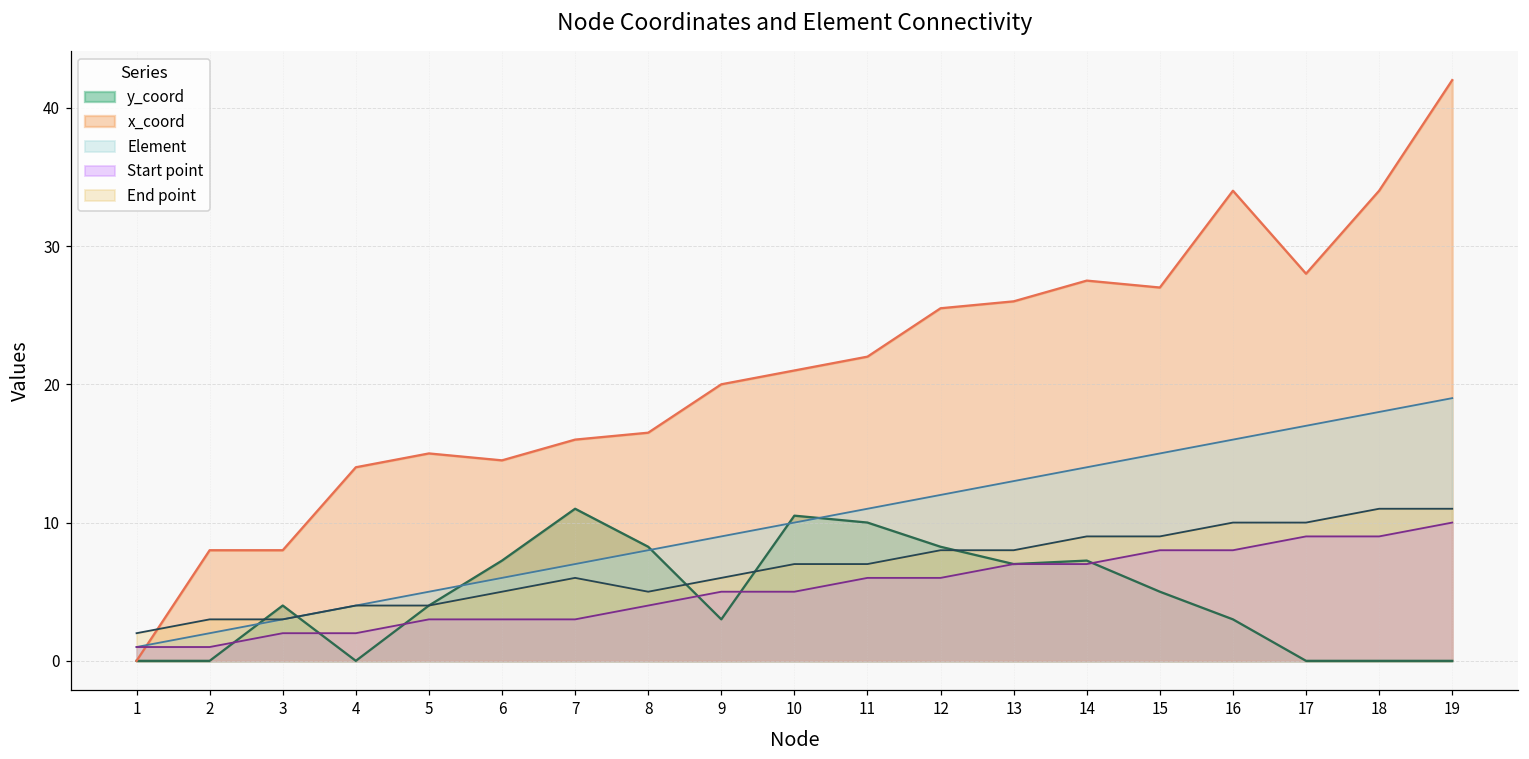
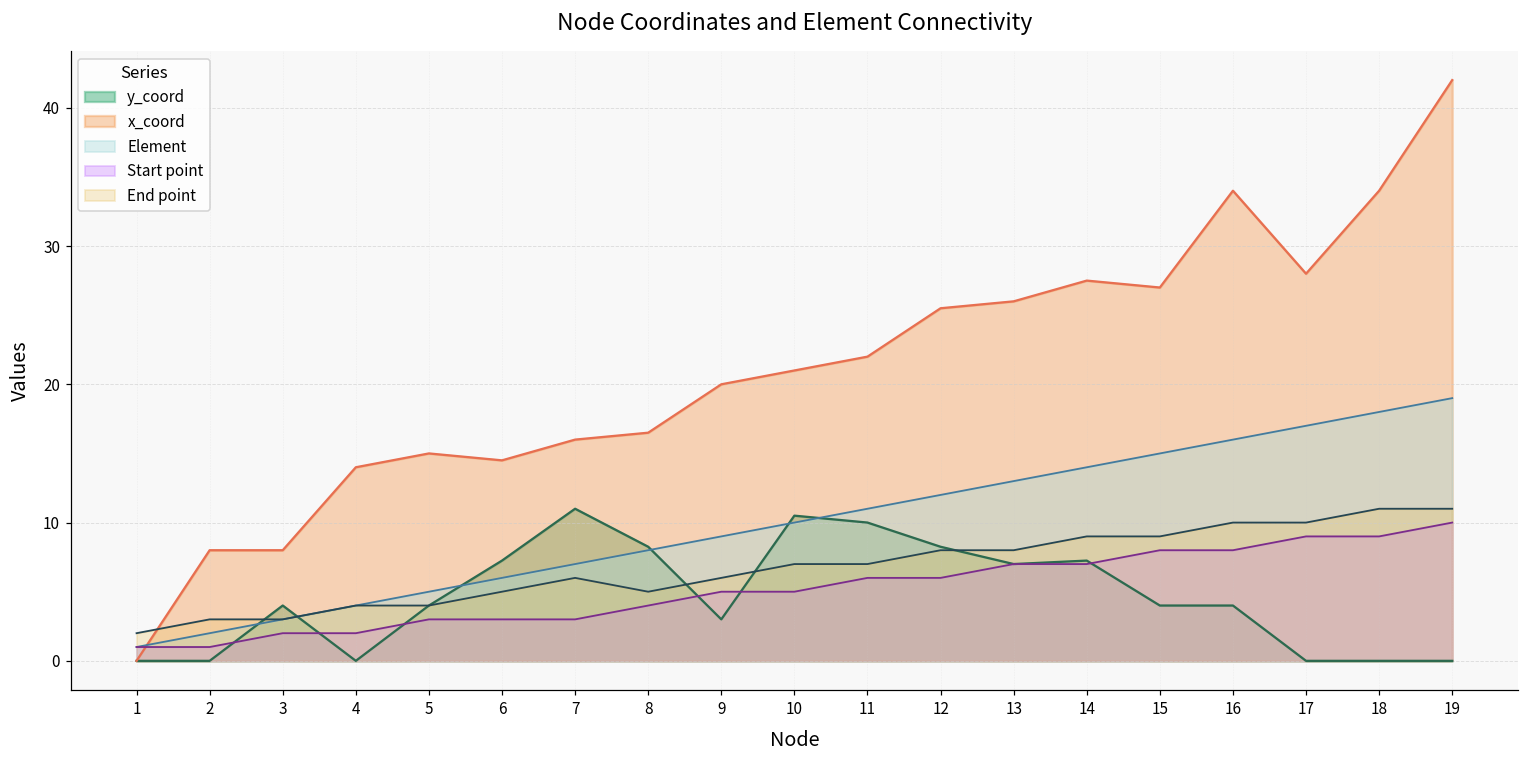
y_coord, 15: 5 -> 4
y_coord, 16: 3 -> 4
